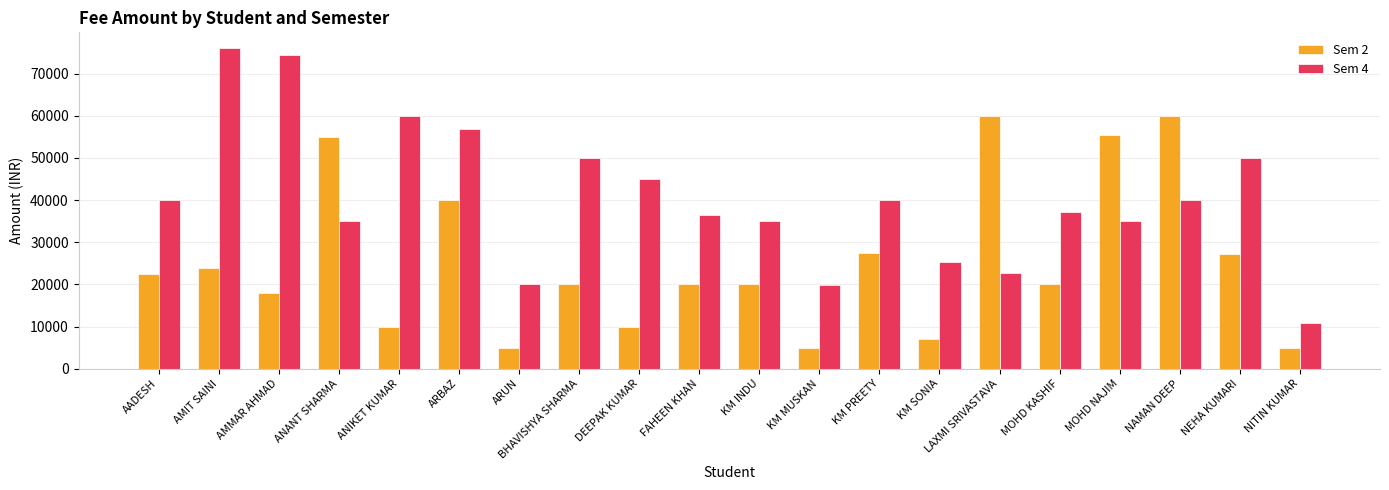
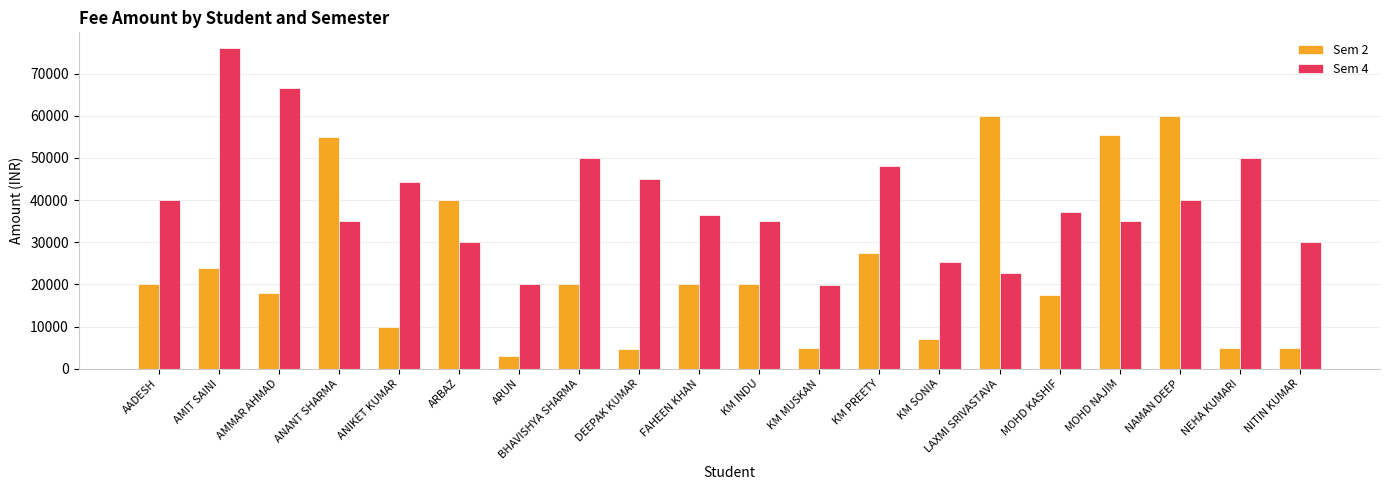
Sem 2, AADESH: 22000 -> 20000
Sem 4, AMMAR AHMAD: 75000 -> 67000
Sem 4, ANIKET KUMAR: 60000 -> 44000
Sem 4, ARBAZ: 57000 -> 30000
Sem 2, ARUN: 5000 -> 3000
Sem 2, DEEPAK KUMAR: 10000 -> 5000
Sem 4, KM PREETY: 40000 -> 48000
Sem 2, MOHD KASHIF: 20000 -> 18000
Sem 2, NEHA KUMARI: 27000 -> 5000
Sem 4, NITIN KUMAR: 11000 -> 30000
